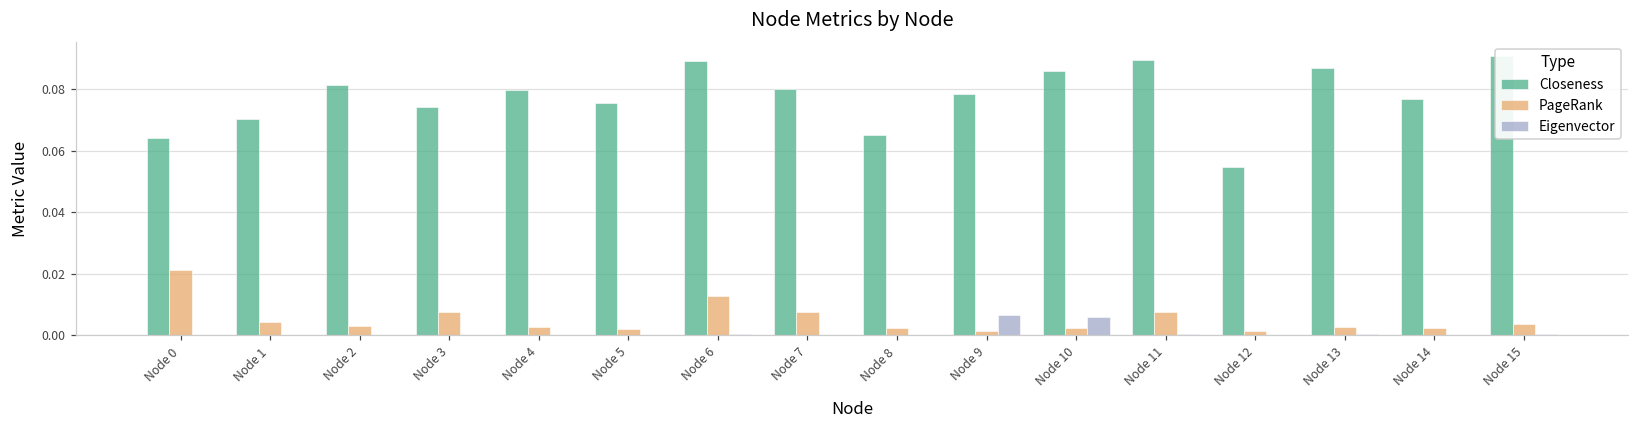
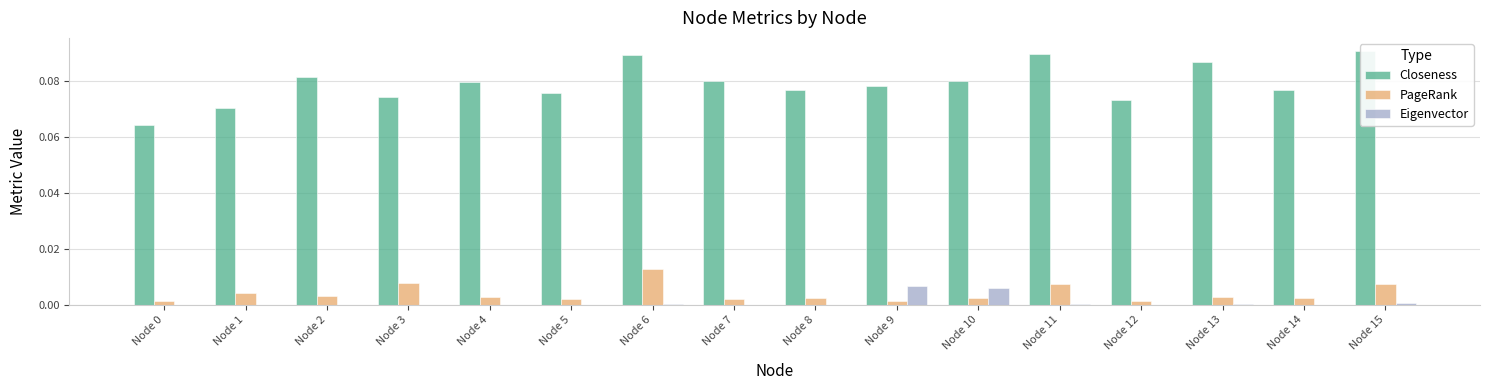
PageRank, Node 0: 0.021 -> 0.002
PageRank, Node 7: 0.007 -> 0.002
Closeness, Node 8: 0.065 -> 0.077
Closeness, Node 10: 0.086 -> 0.080
Closeness, Node 12: 0.055 -> 0.073
PageRank, Node 15: 0.004 -> 0.008
